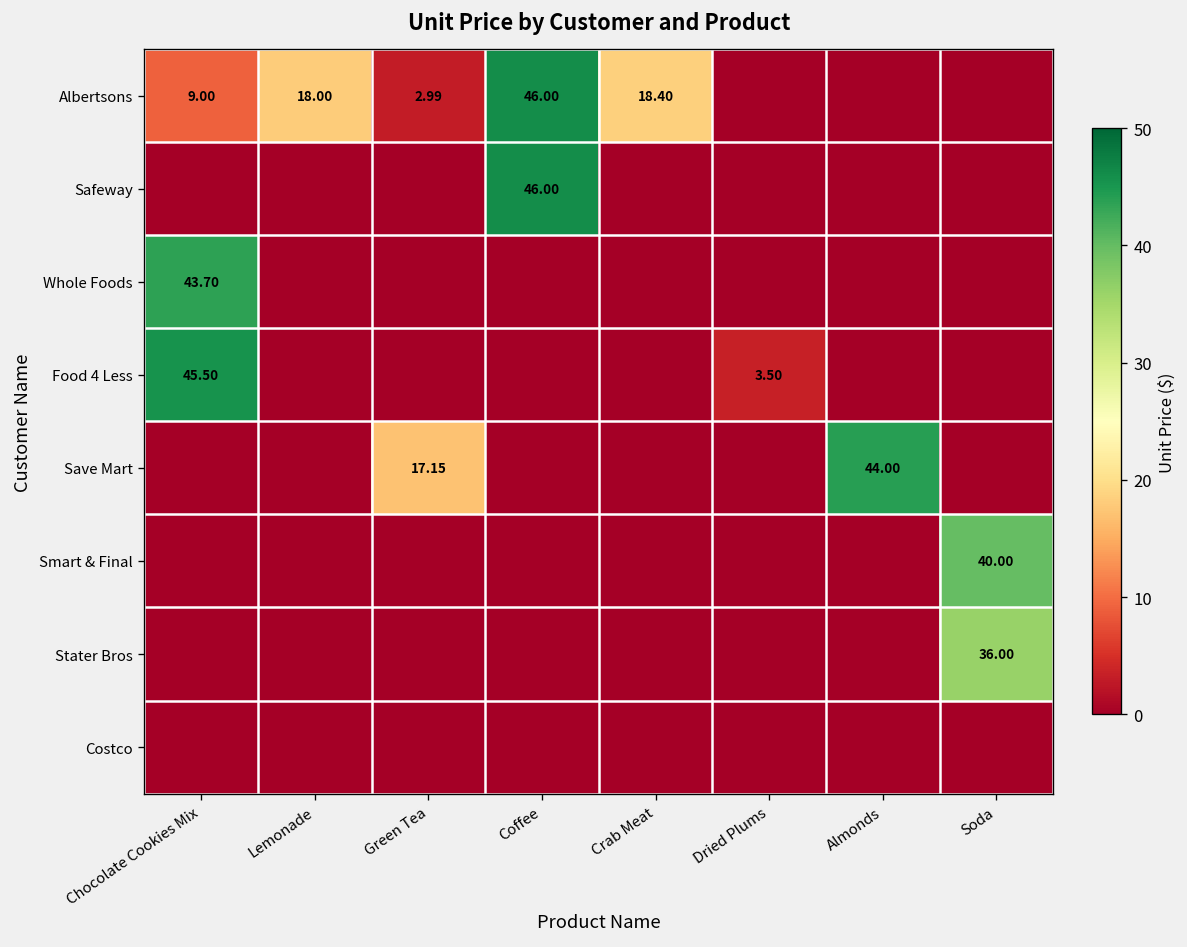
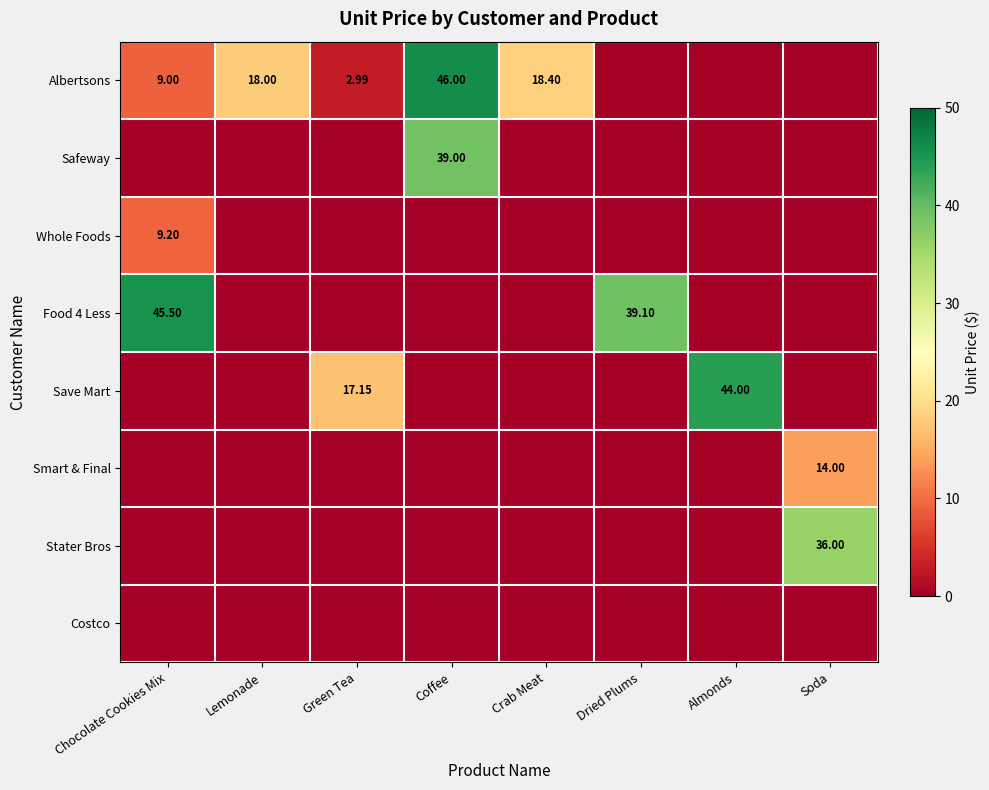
Safeway, Coffee: 46.00 -> 39.00
Whole Foods, Chocolate Cookies Mix: 43.70 -> 9.20
Food 4 Less, Dried Plums: 3.50 -> 39.10
Smart & Final, Soda: 40.00 -> 14.00
